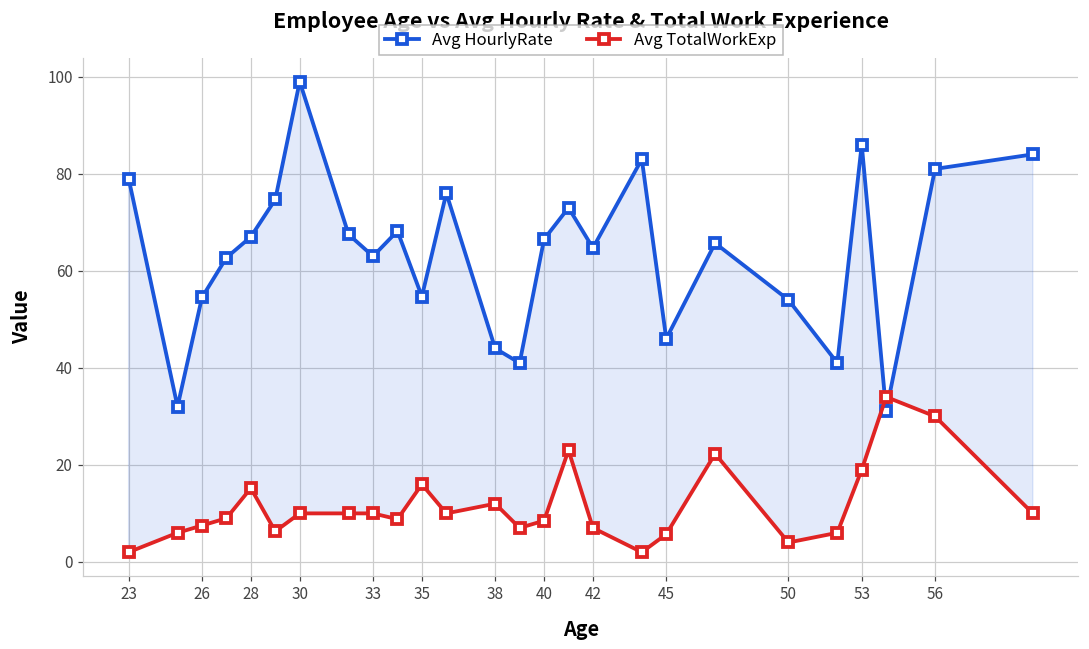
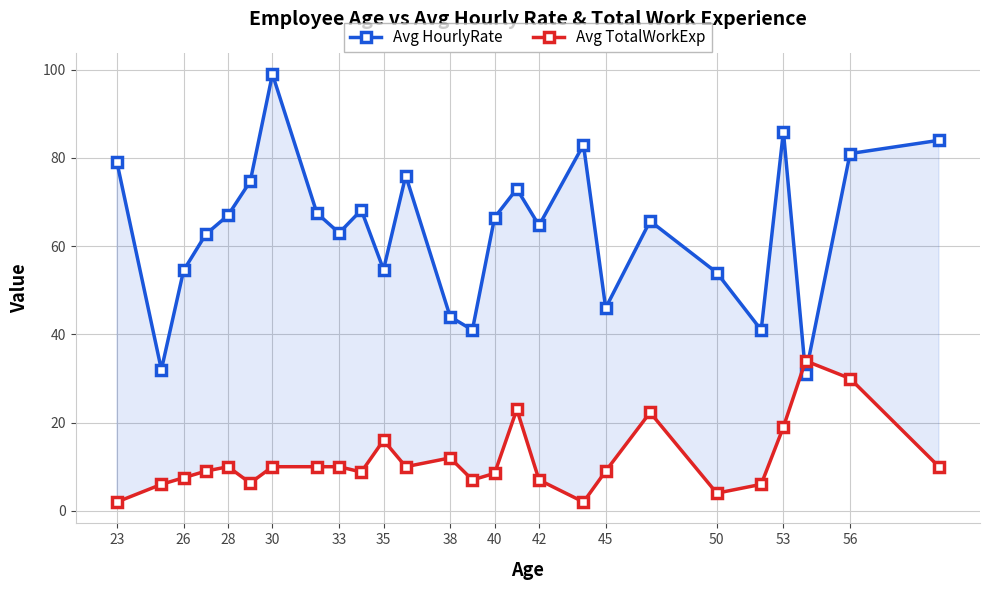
Avg TotalWorkExp, 28: 15 -> 10
Avg TotalWorkExp, 45: 6 -> 9
